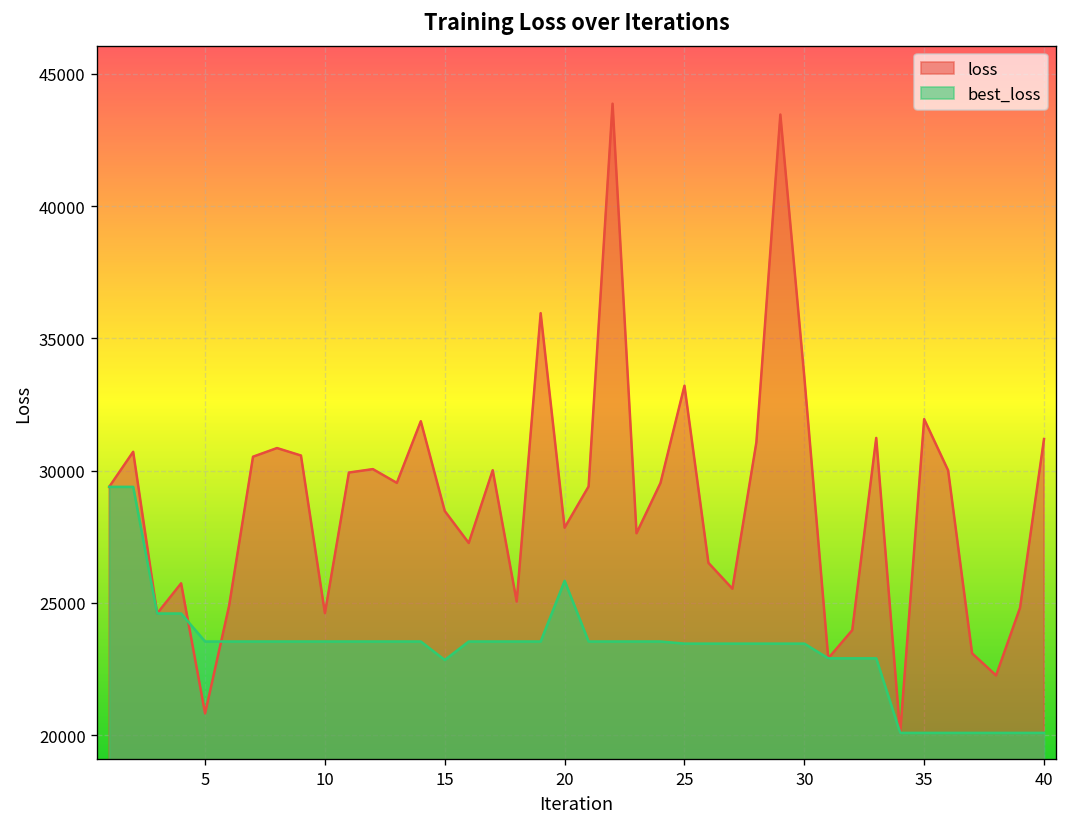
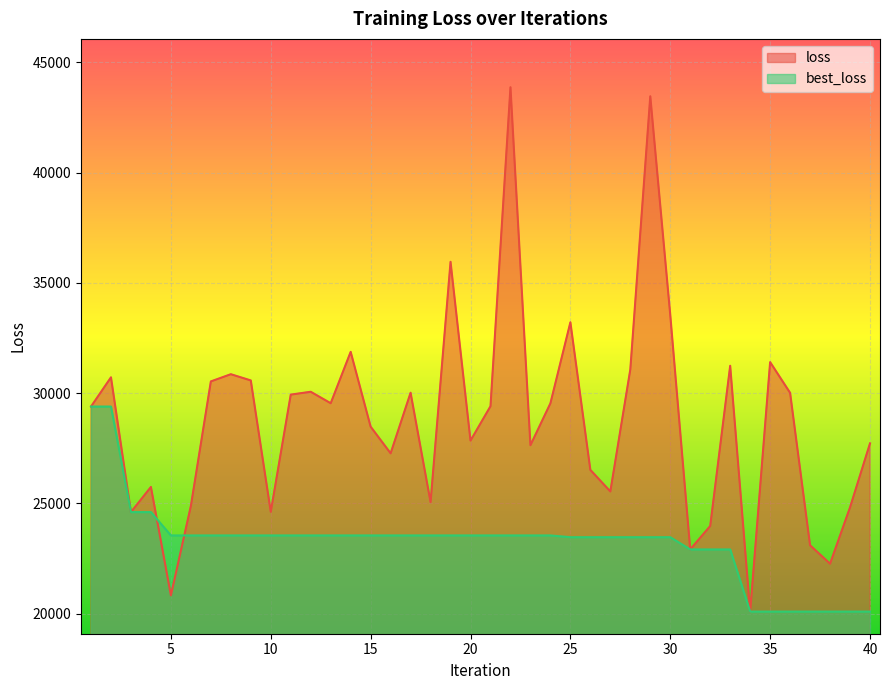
best_loss, 15: 22800 -> 23500
best_loss, 20: 25800 -> 23500
loss, 35: 31900 -> 31400
loss, 40: 31200 -> 27700
